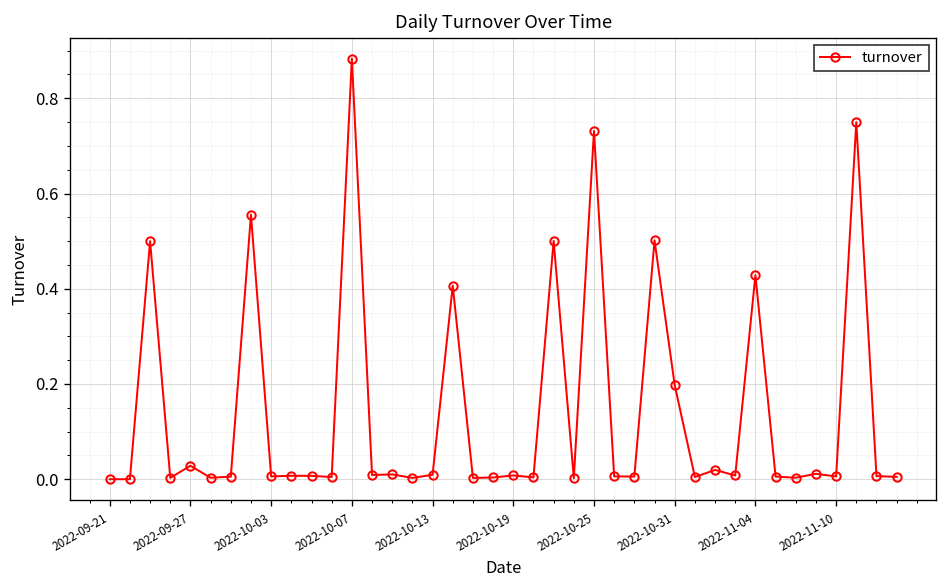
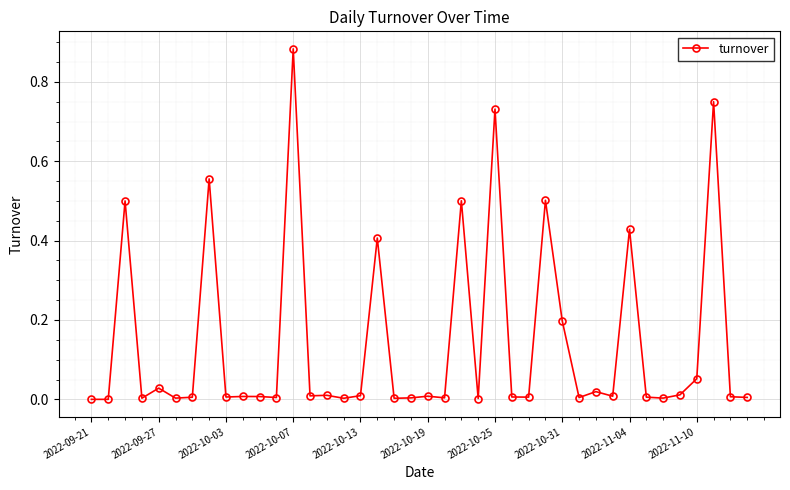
2022-11-10: 0.01 -> 0.05
